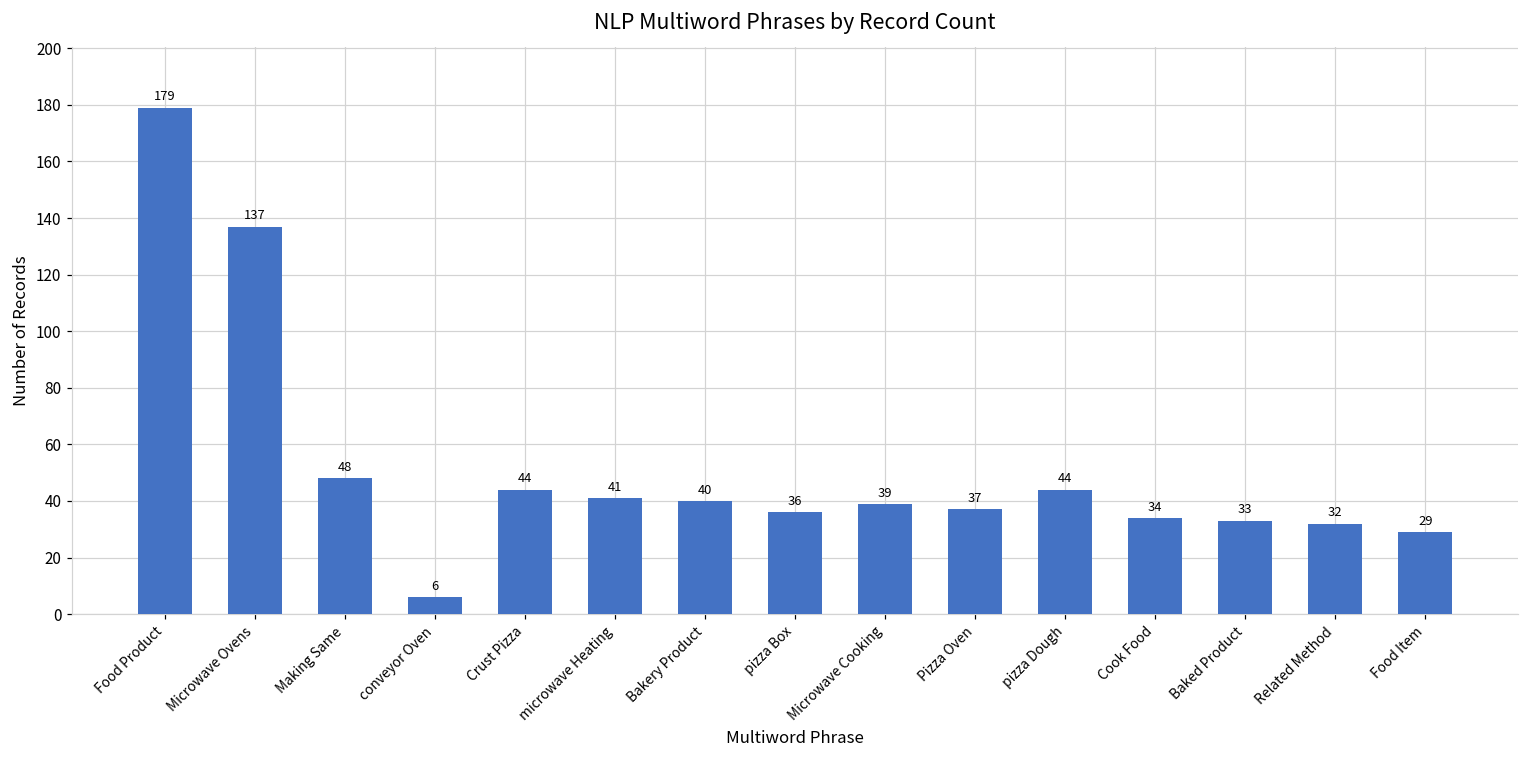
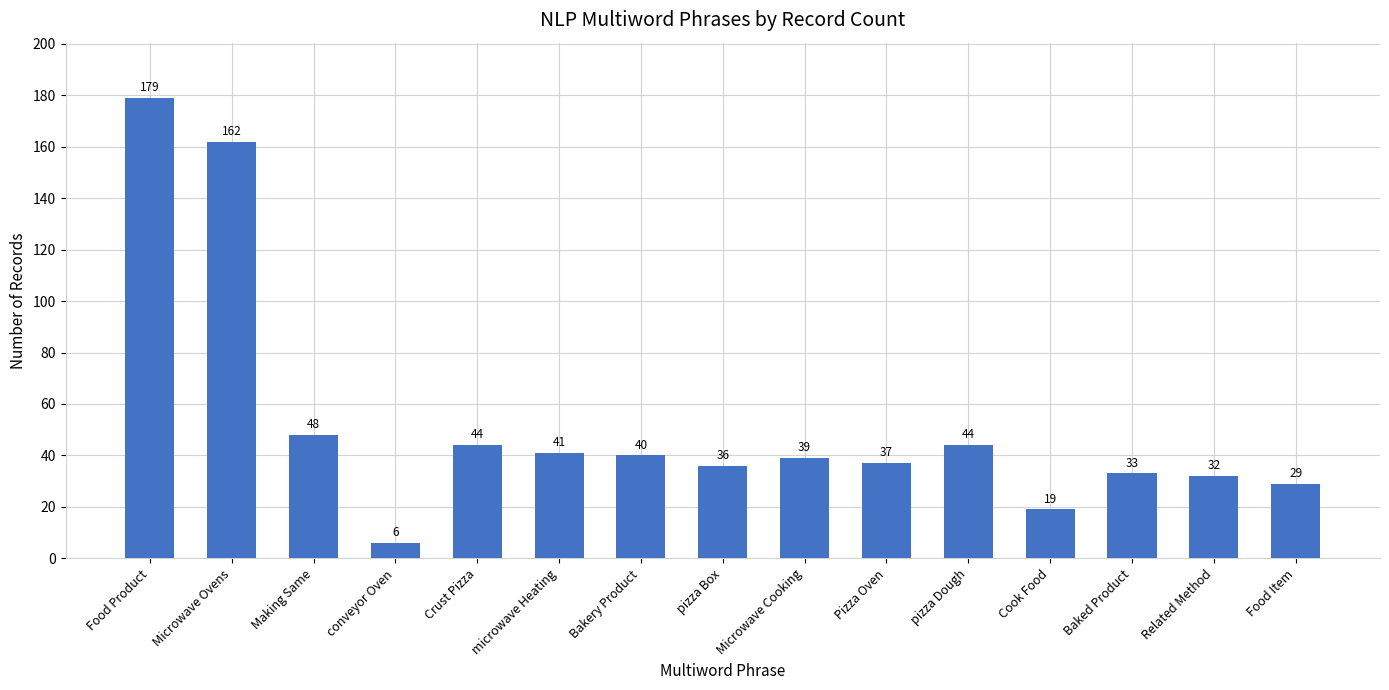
Microwave Ovens: 137 -> 162
Cook Food: 34 -> 19
